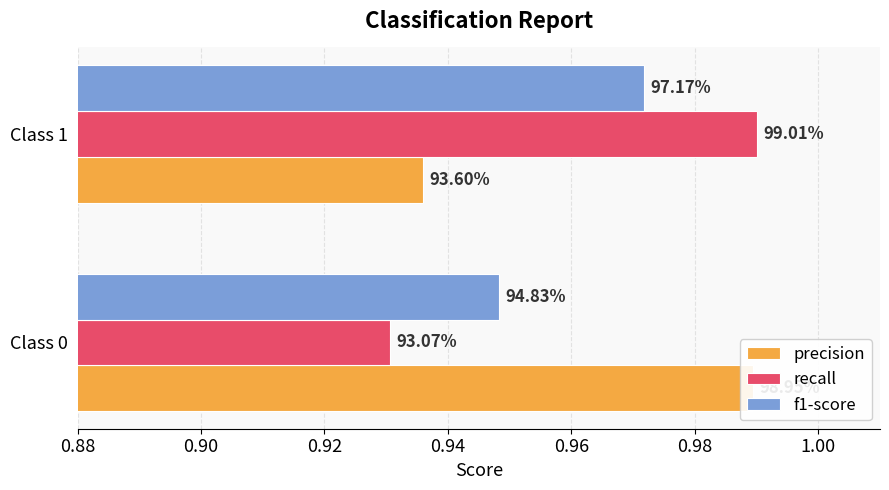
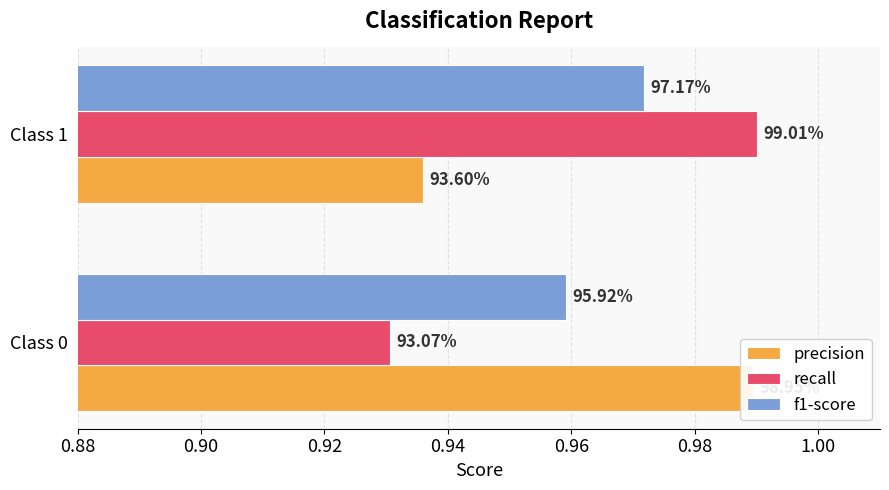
f1-score, Class 0: 94.83% -> 95.92%
